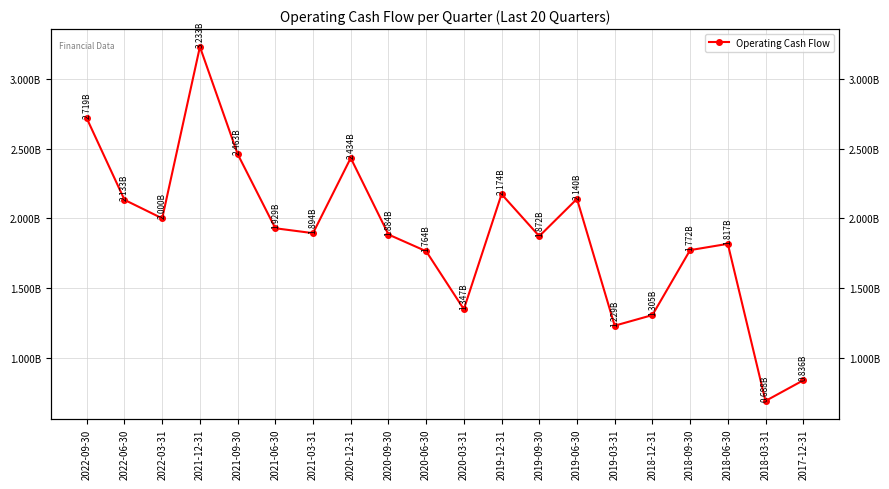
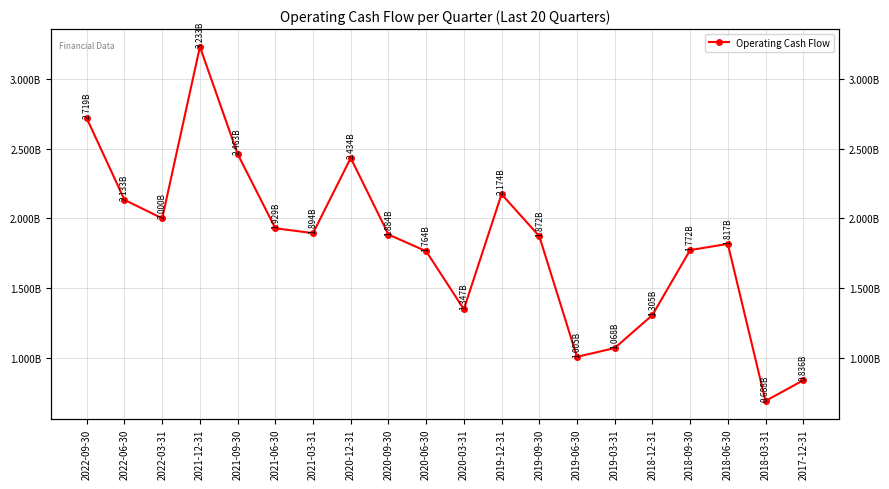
2019-06-30: 2.140B -> 1.005B
2019-03-31: 1.229B -> 1.068B
